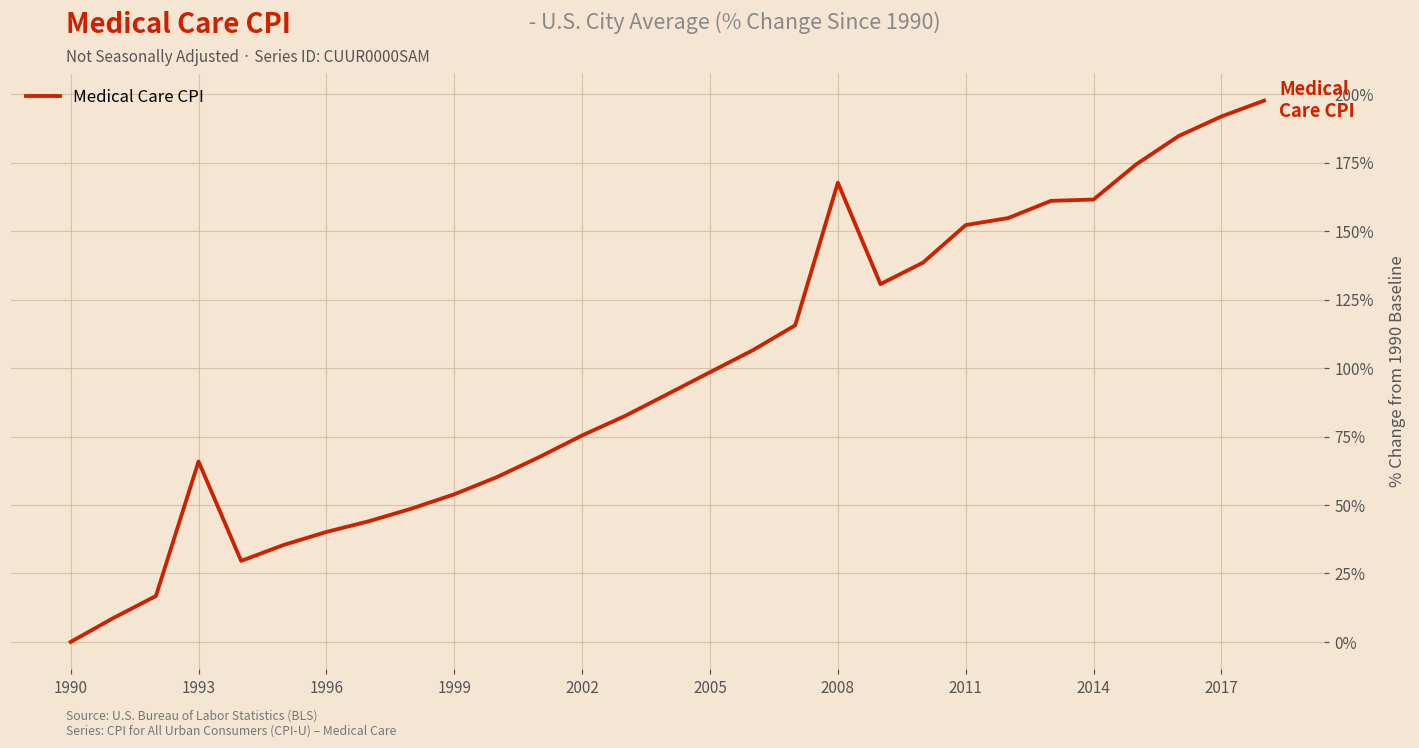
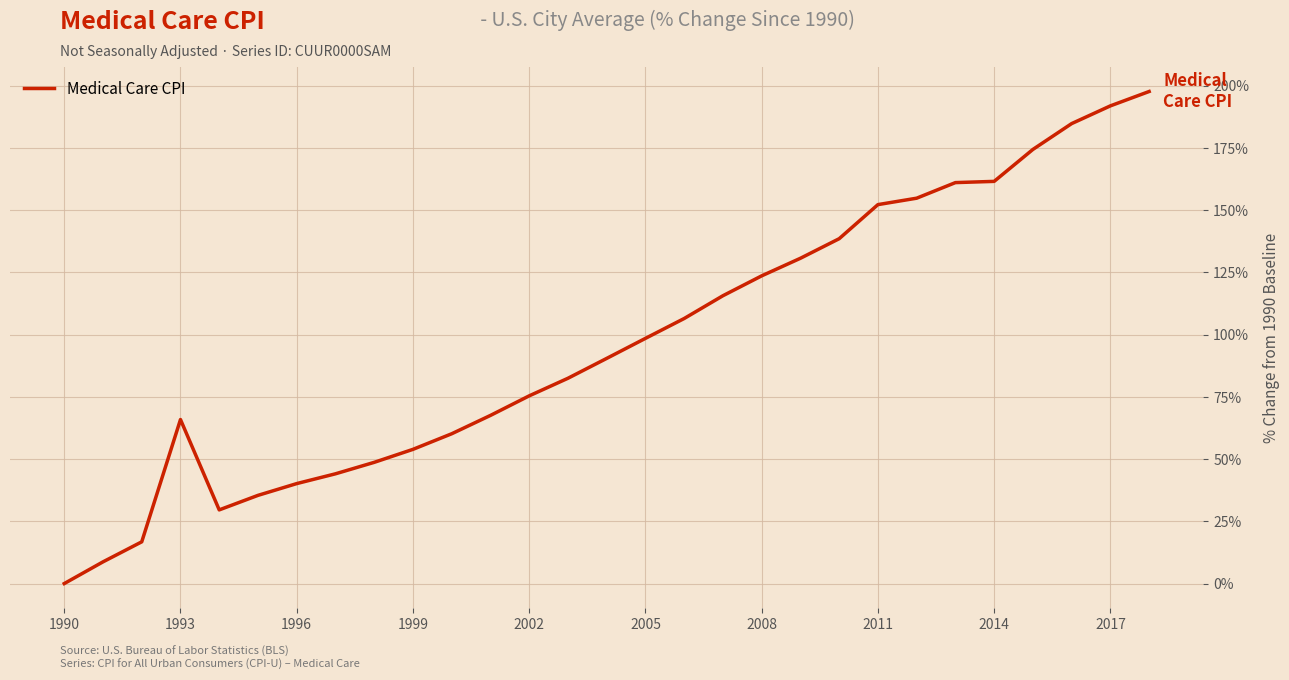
2008: 168% -> 124%
